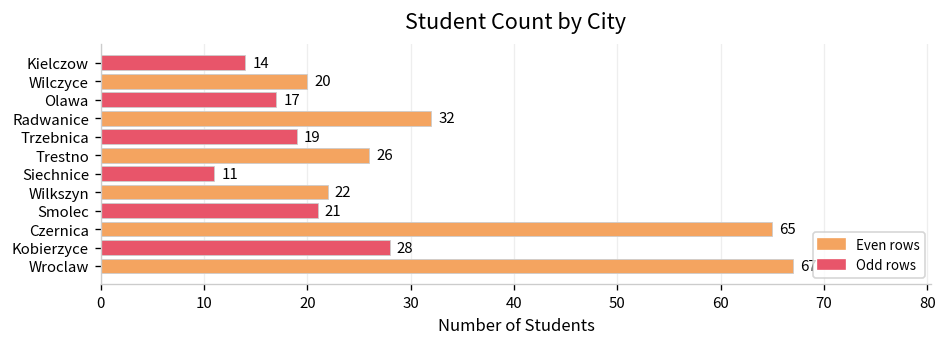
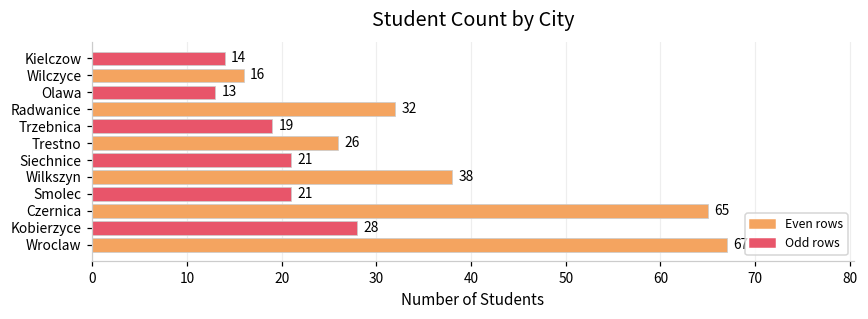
Wilczyce: 20 -> 16
Olawa: 17 -> 13
Siechnice: 11 -> 21
Wilkszyn: 22 -> 38
